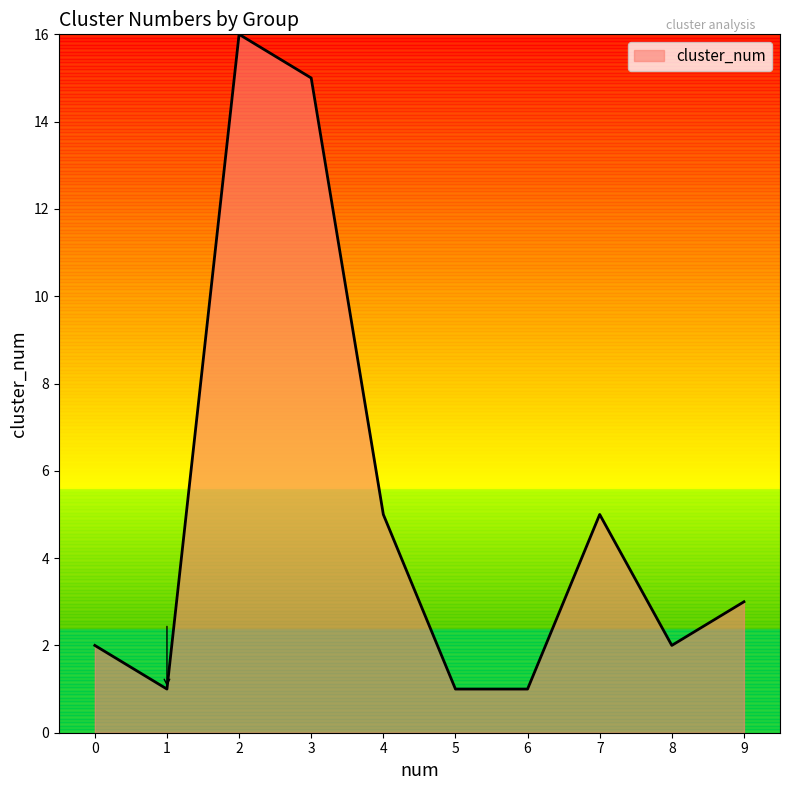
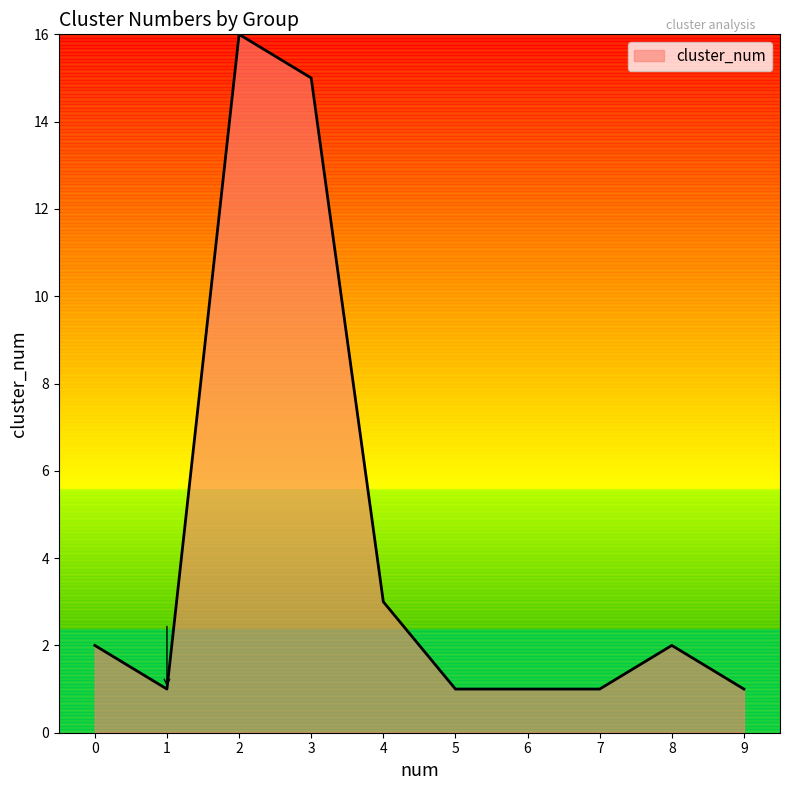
cluster_num, 4: 5 -> 3
cluster_num, 7: 5 -> 1
cluster_num, 9: 3 -> 1
